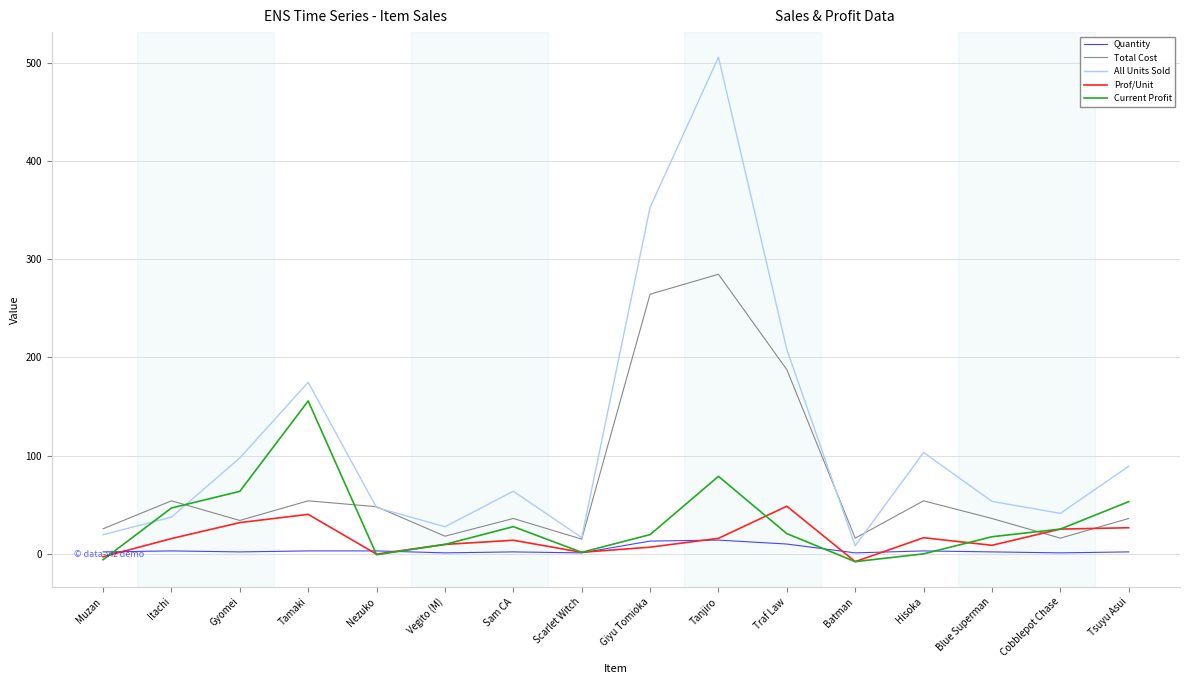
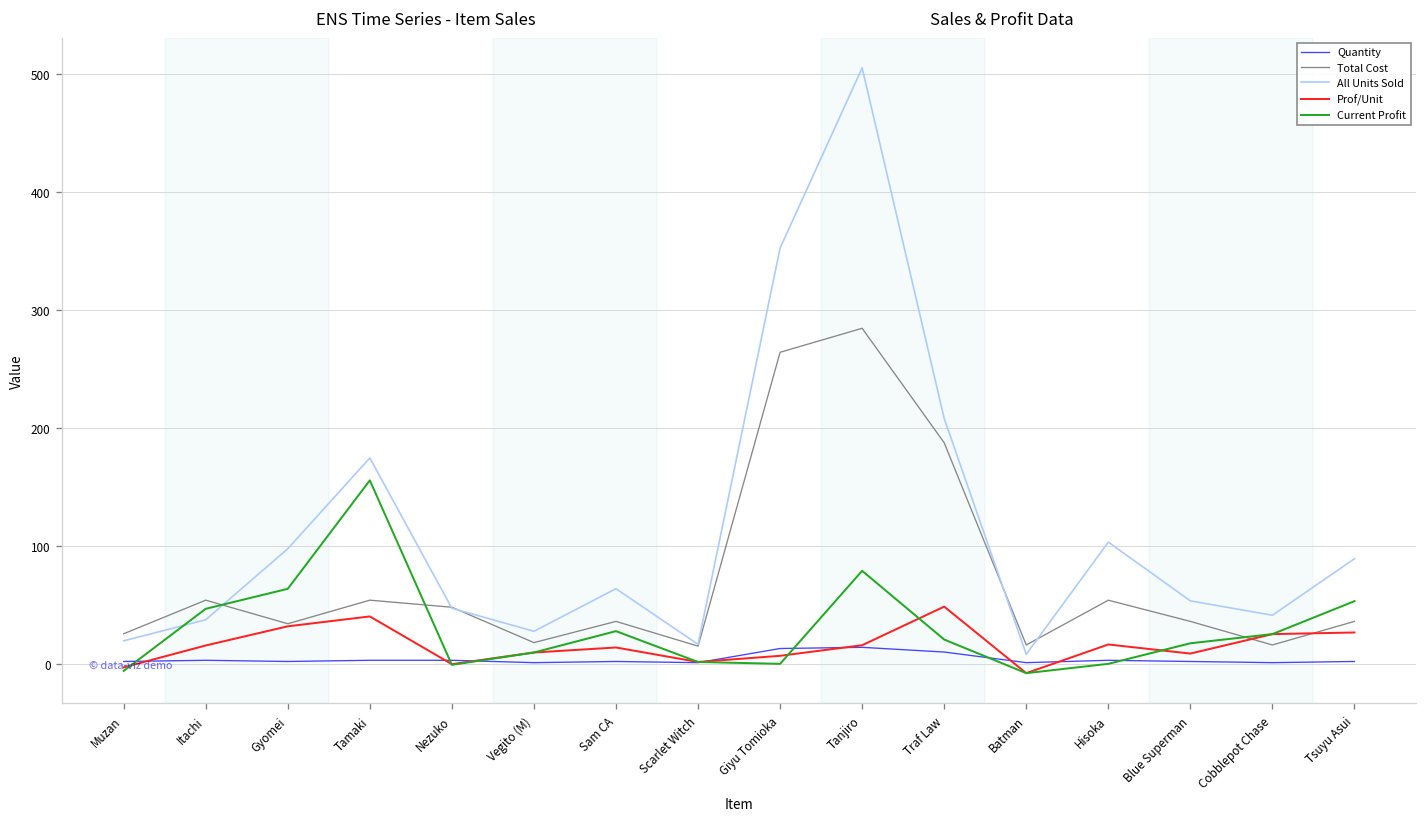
Current Profit, Giyu Tomioka: 20 -> 0
